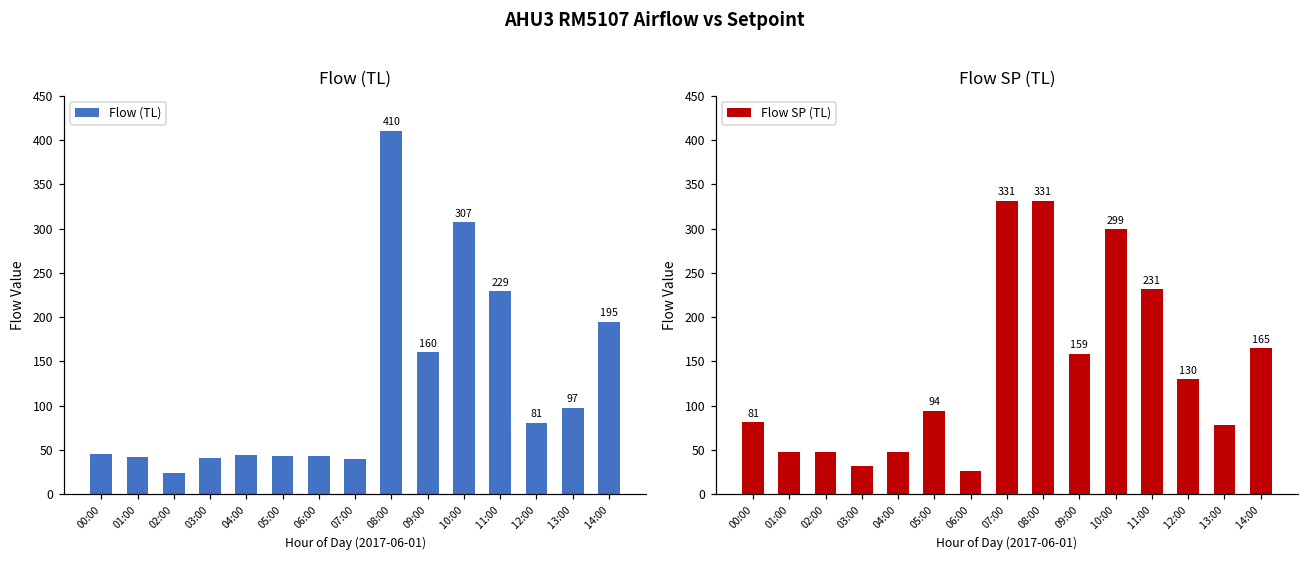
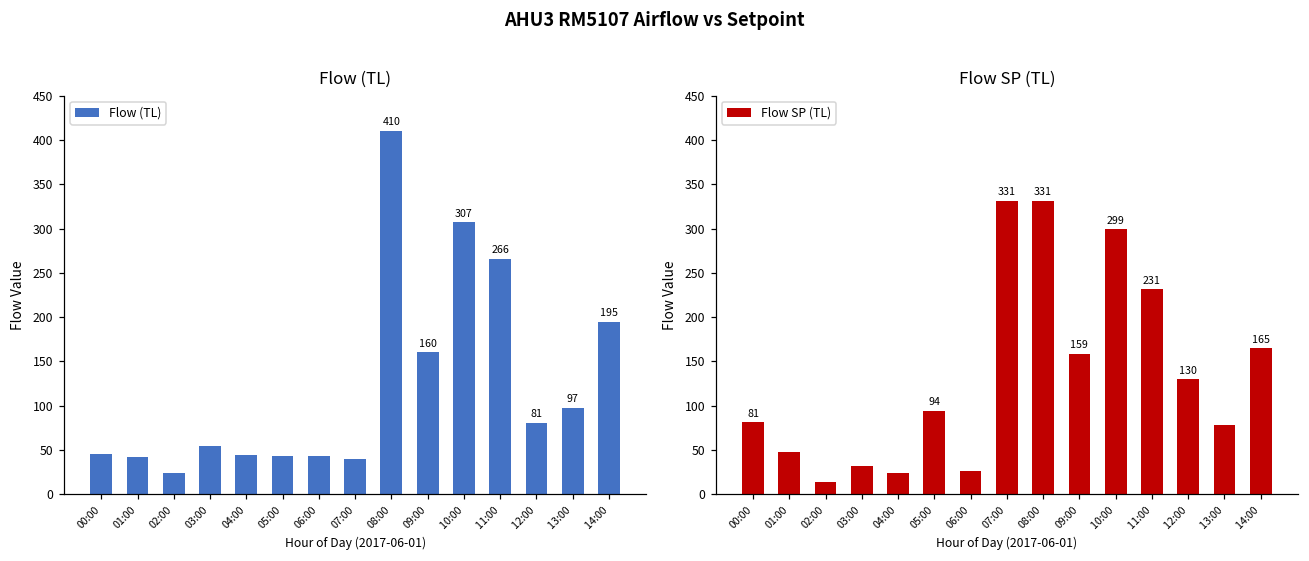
Flow (TL), 03:00: 40 -> 50
Flow (TL), 11:00: 229 -> 266
Flow SP (TL), 02:00: 50 -> 10
Flow SP (TL), 04:00: 50 -> 20
